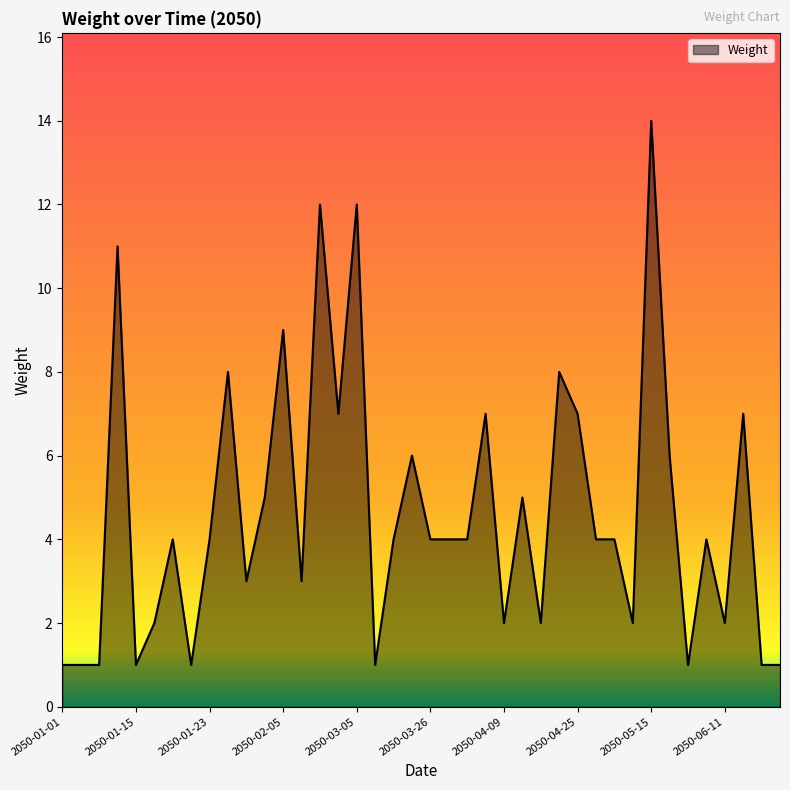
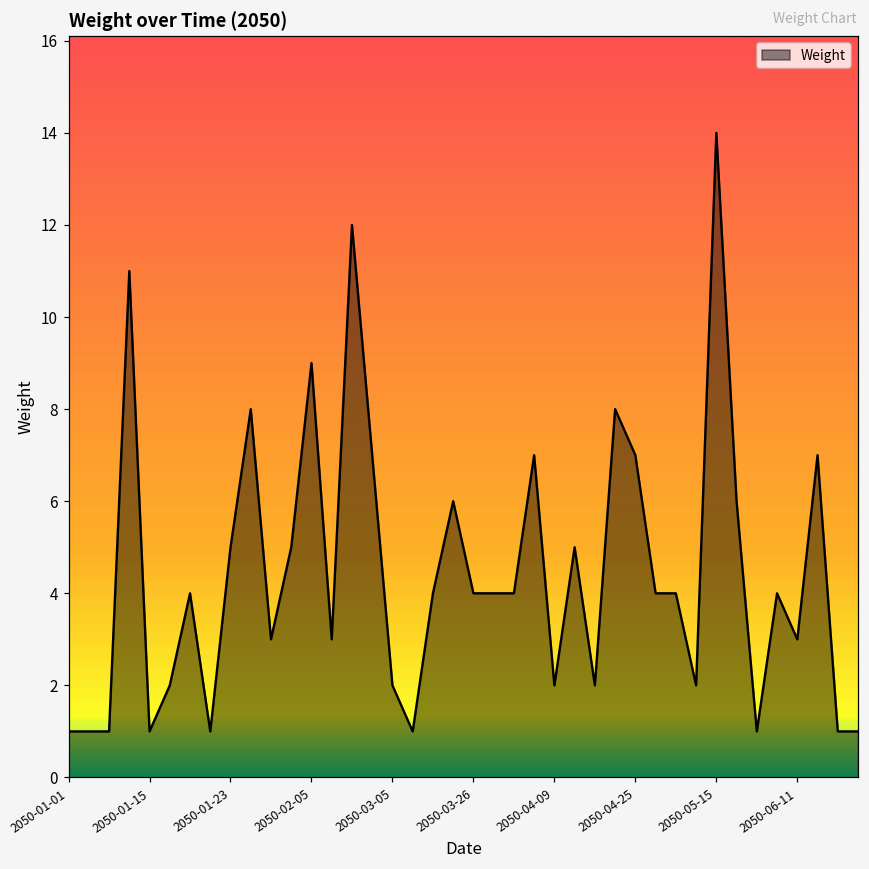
2050-01-23: 4 -> 5
2050-03-05: 12 -> 2
2050-06-11: 2 -> 3
